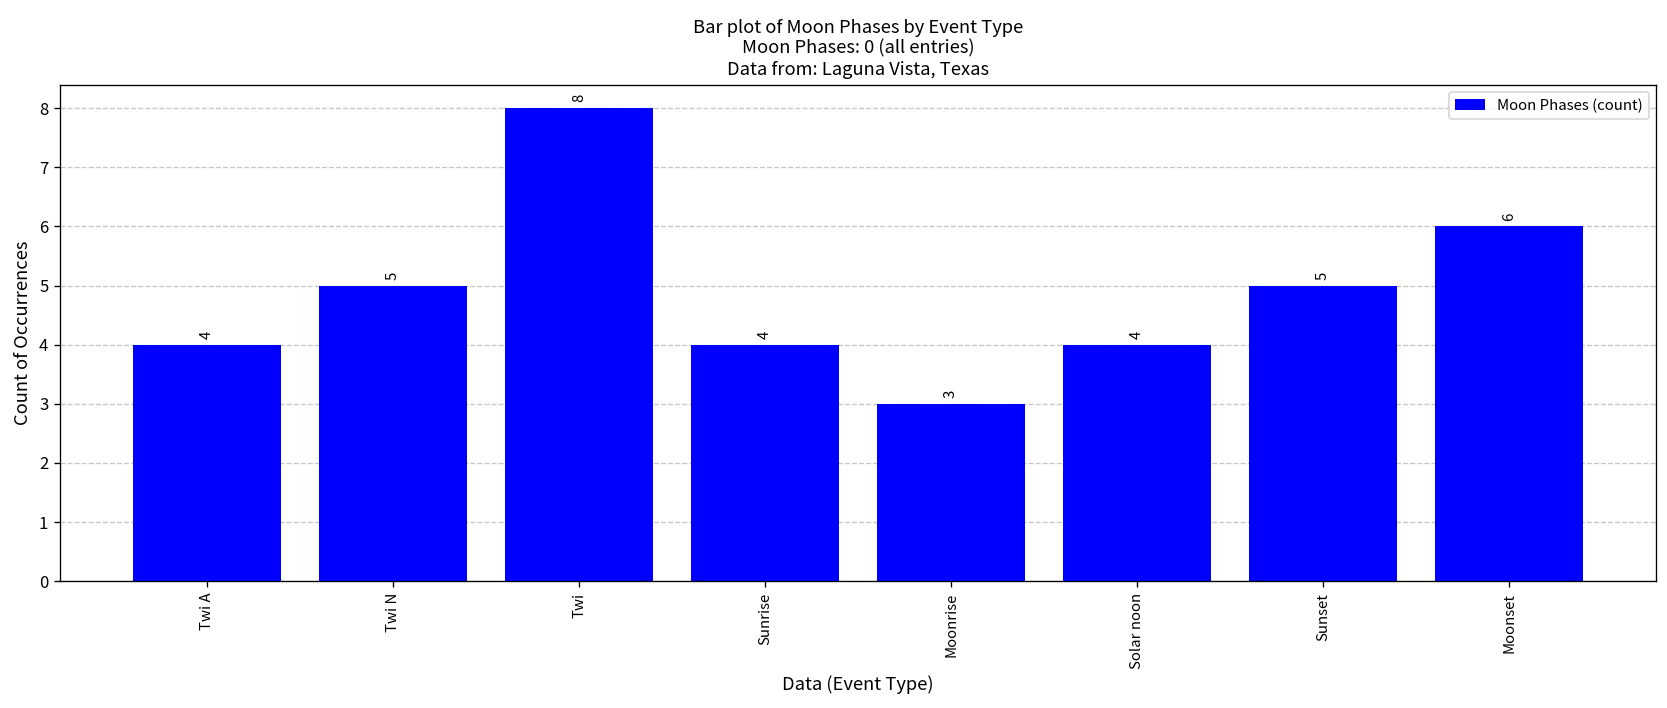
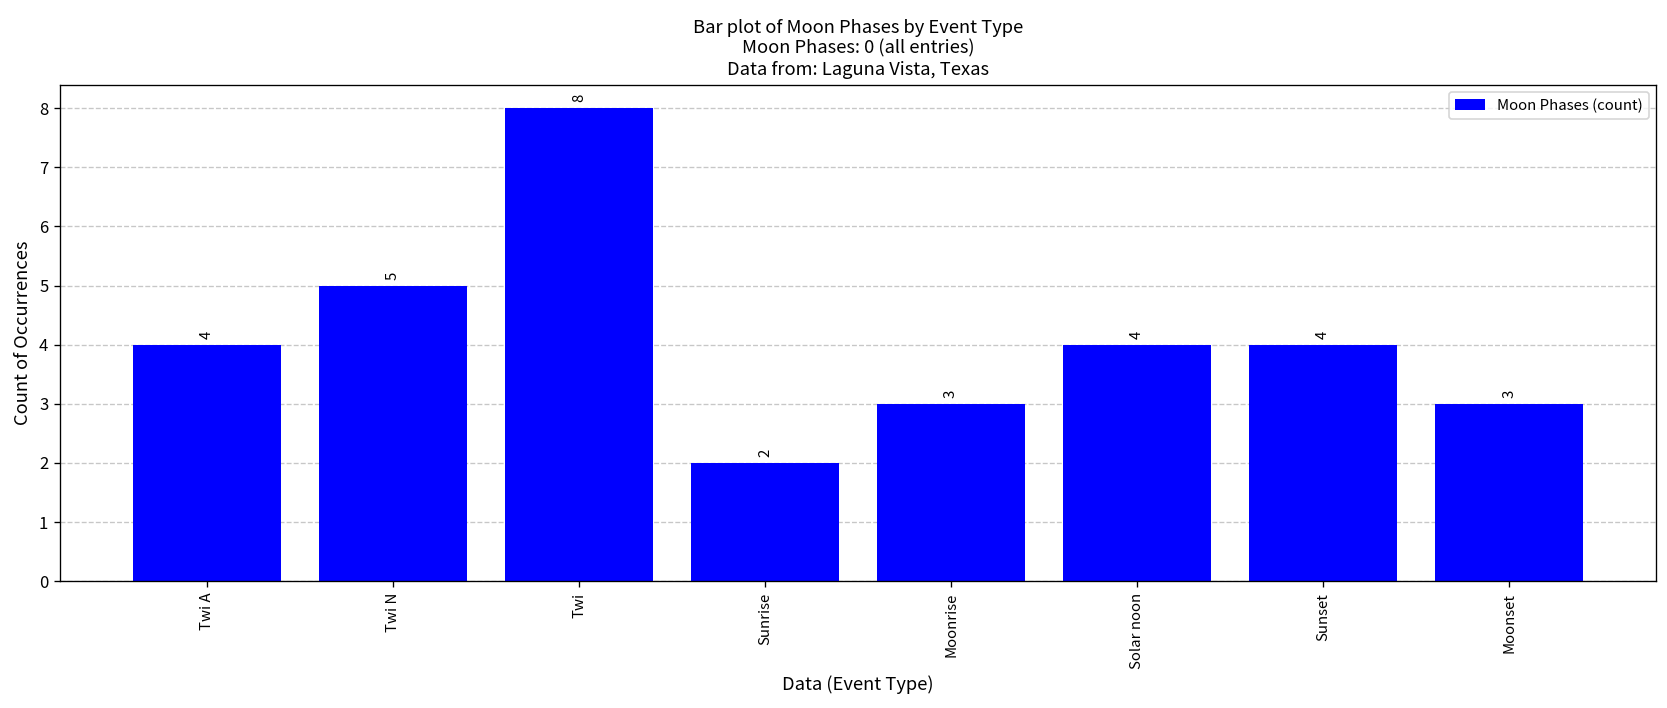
Sunrise: 4 -> 2
Sunset: 5 -> 4
Moonset: 6 -> 3
